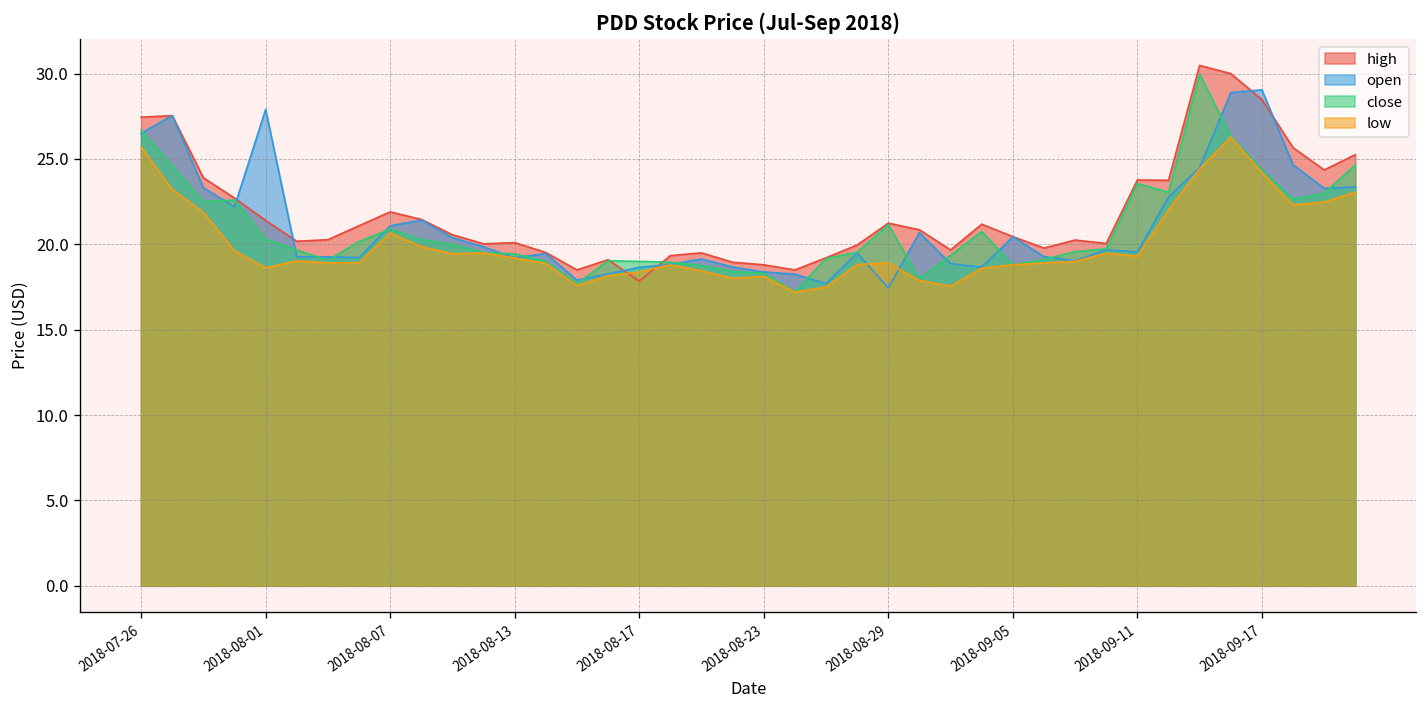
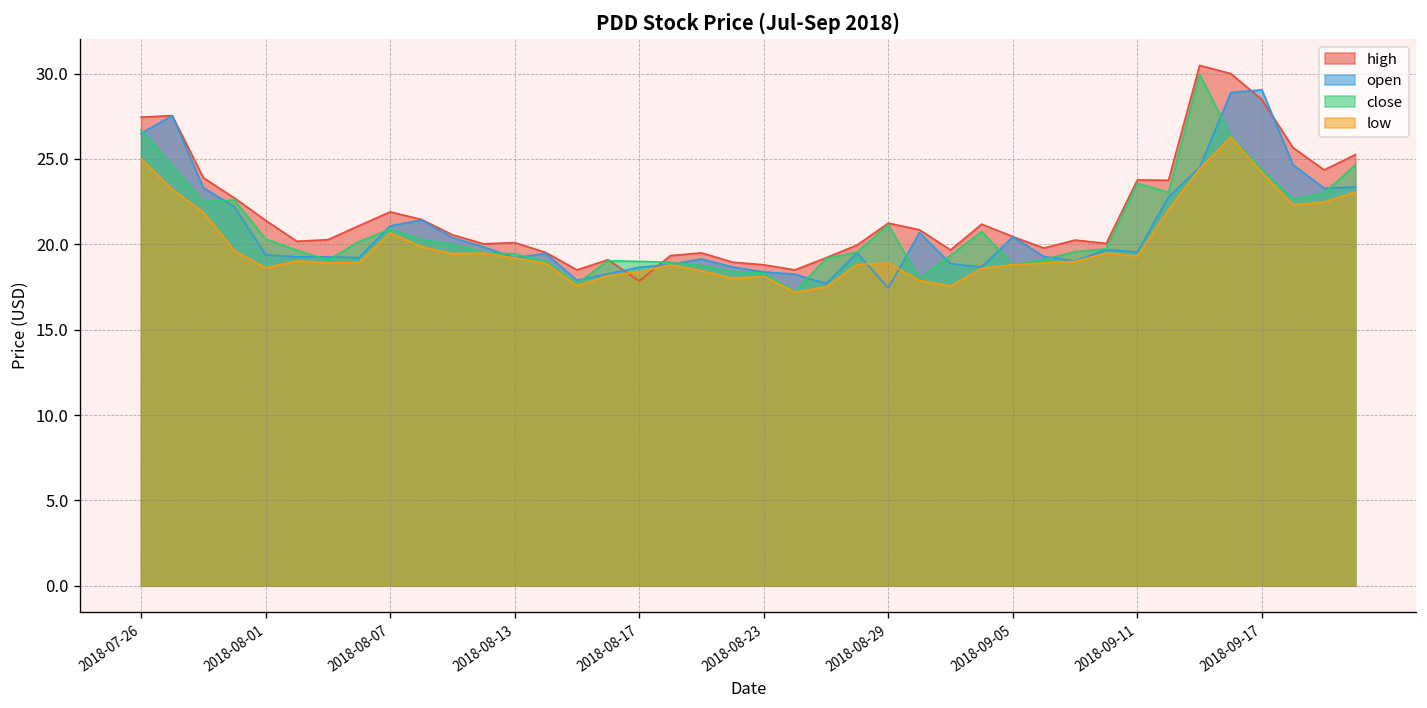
low, 2018-07-26: 25.7 -> 25.0
open, 2018-08-01: 27.9 -> 19.4
